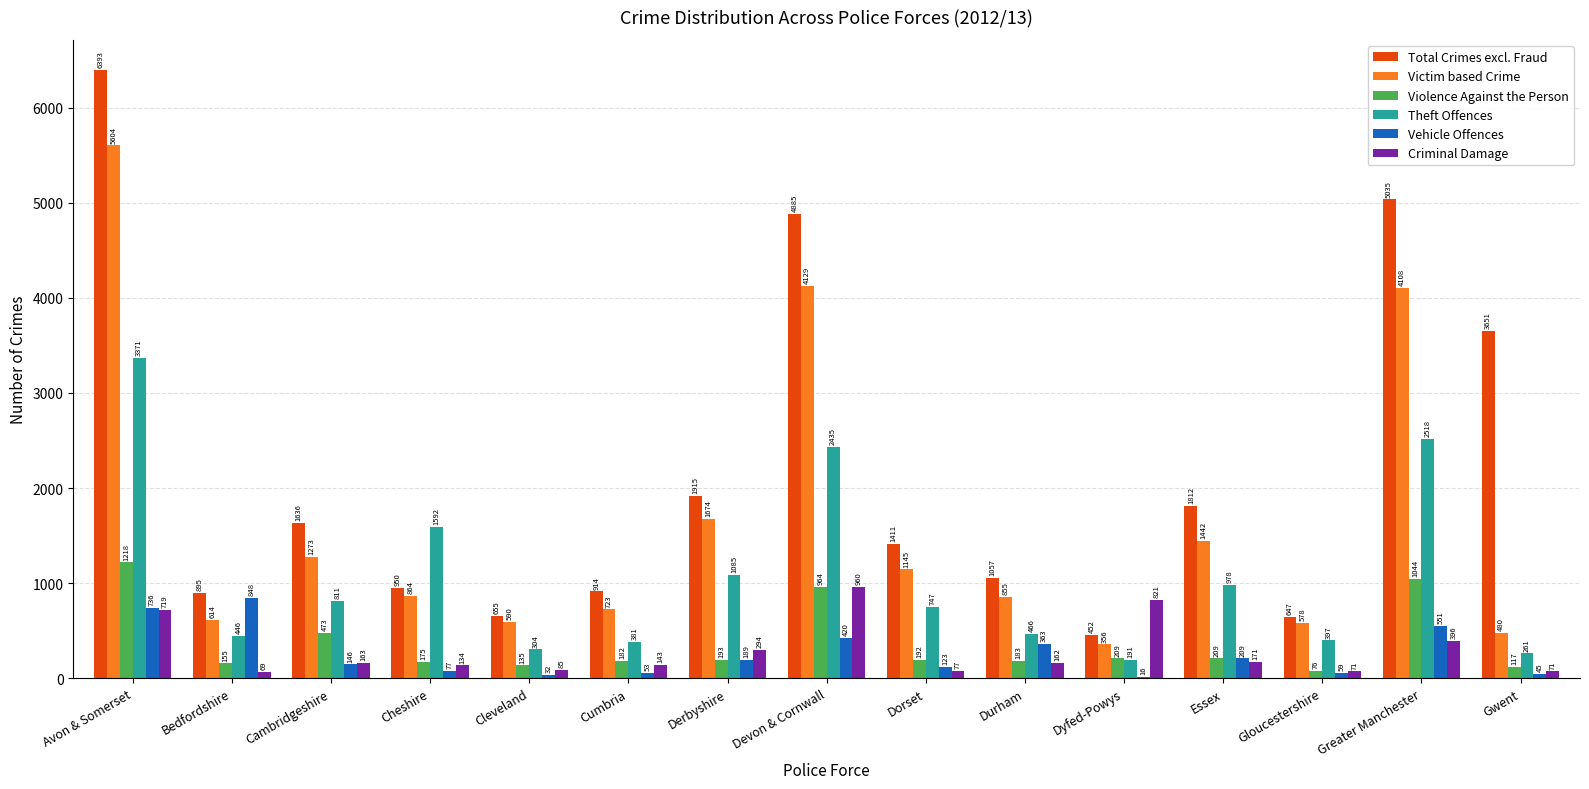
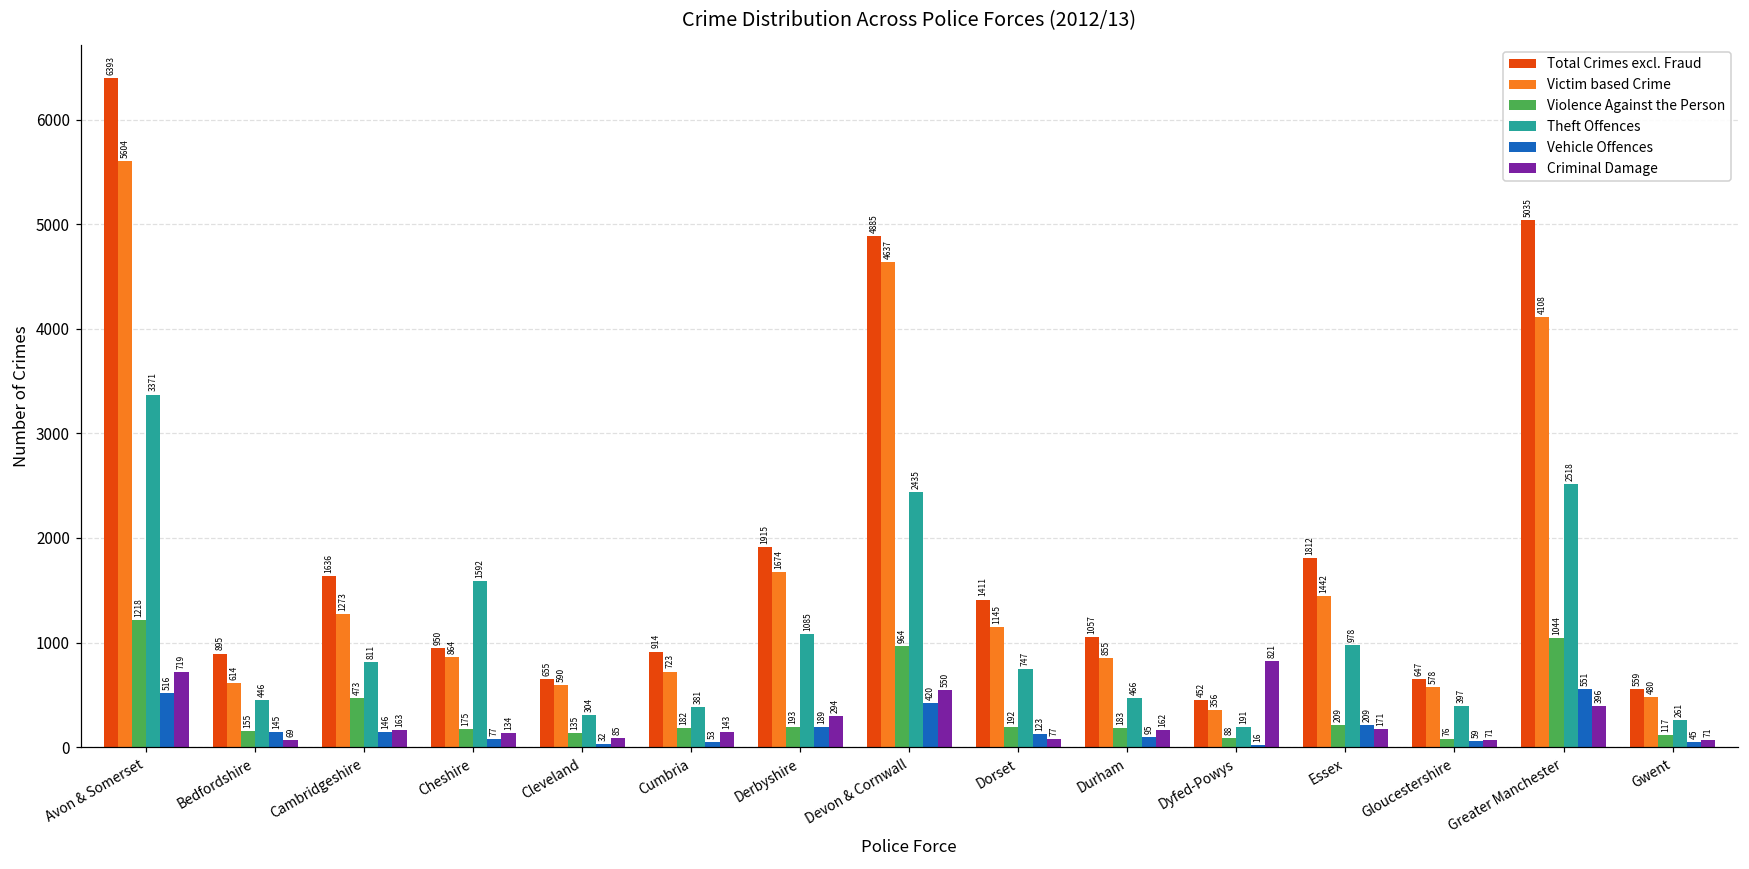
Vehicle Offences, Avon & Somerset: 736 -> 516
Vehicle Offences, Bedfordshire: 848 -> 145
Victim based Crime, Devon & Cornwall: 4129 -> 4637
Criminal Damage, Devon & Cornwall: 960 -> 550
Vehicle Offences, Durham: 363 -> 95
Violence Against the Person, Dyfed-Powys: 209 -> 88
Total Crimes excl. Fraud, Gwent: 3651 -> 559
